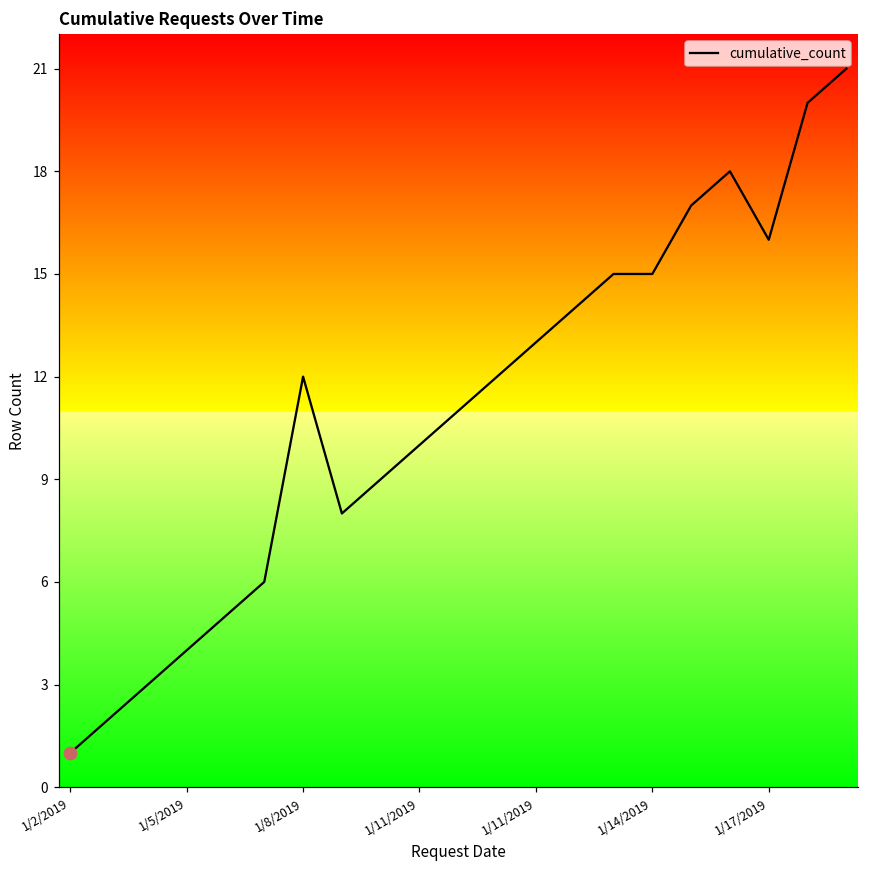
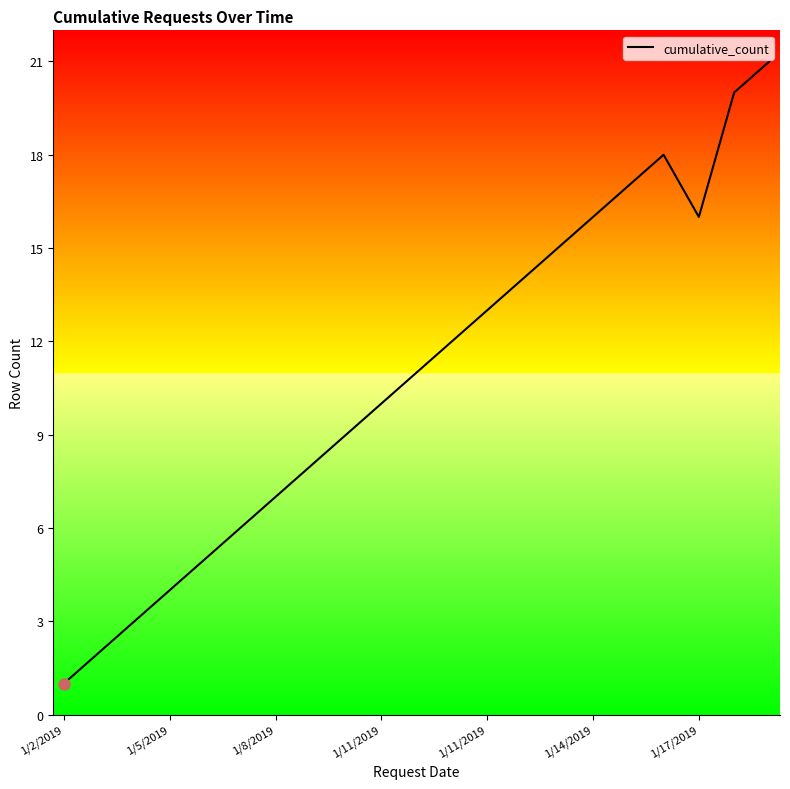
cumulative_count, 1/8/2019: 12 -> 7
cumulative_count, 1/14/2019: 15 -> 16
